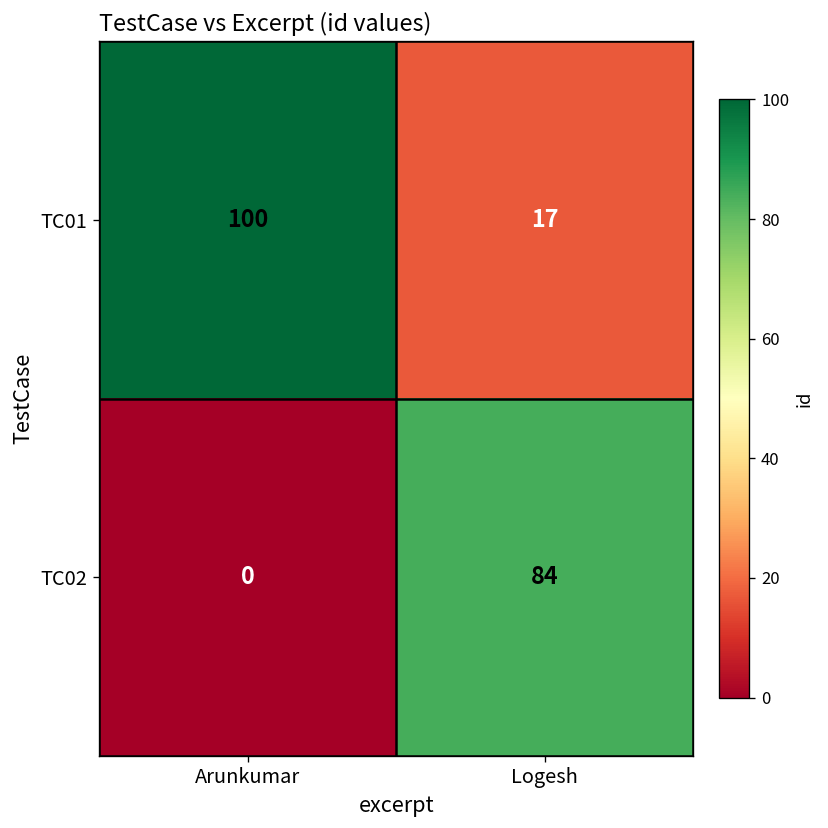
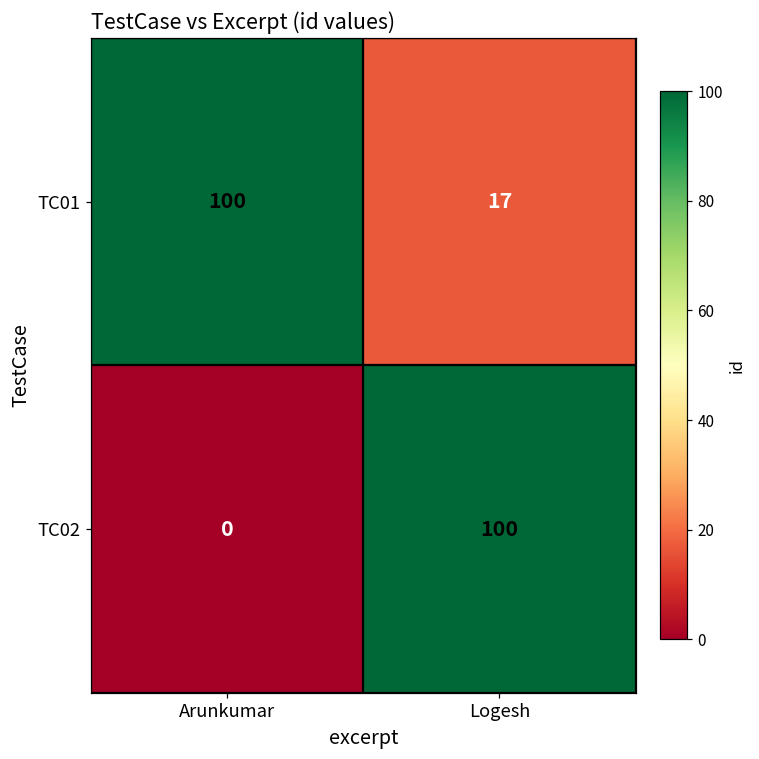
TC02, Logesh: 84 -> 100
